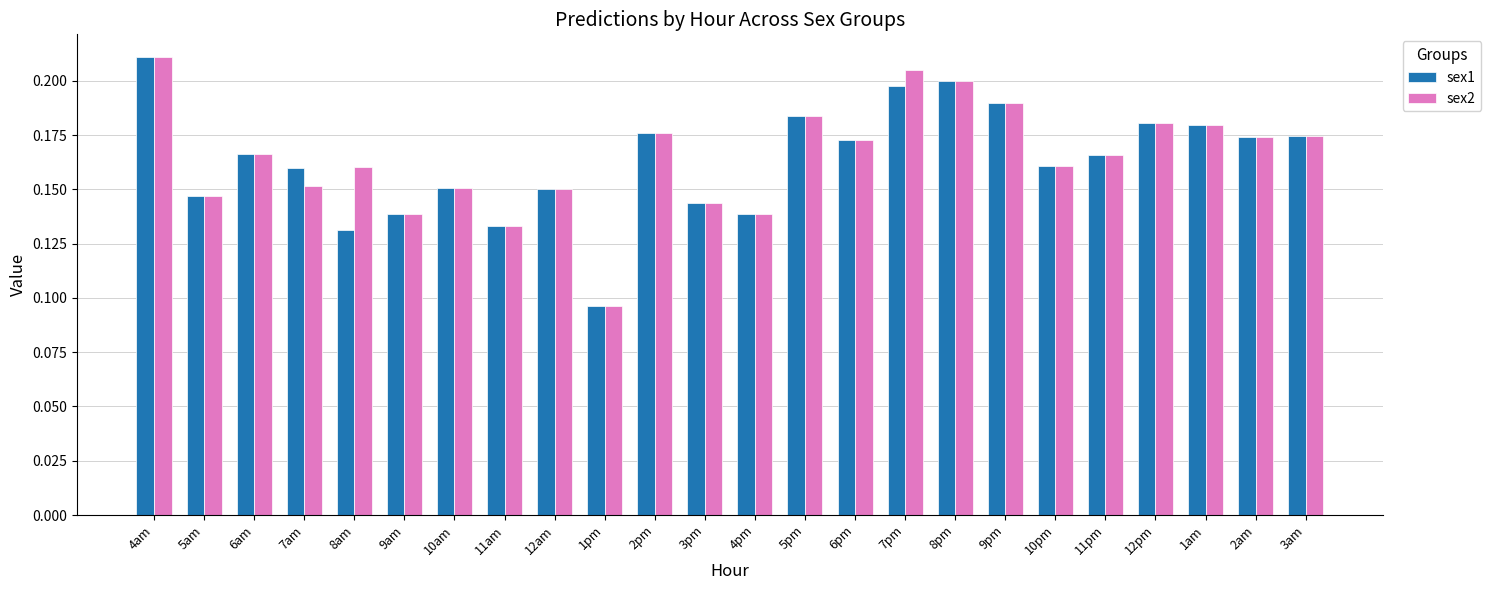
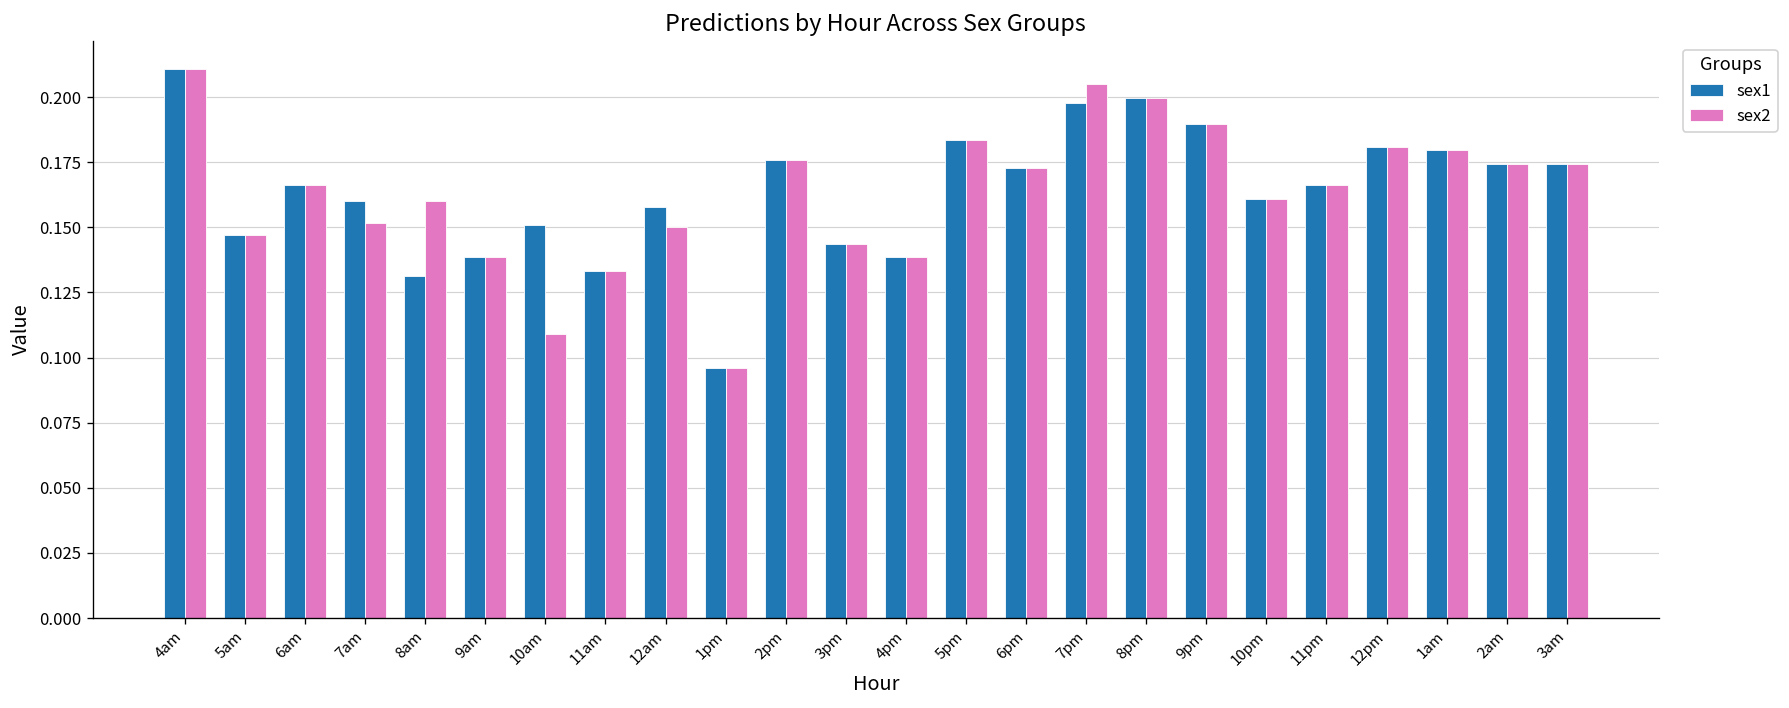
sex2, 10am: 0.151 -> 0.109
sex1, 12am: 0.150 -> 0.158
